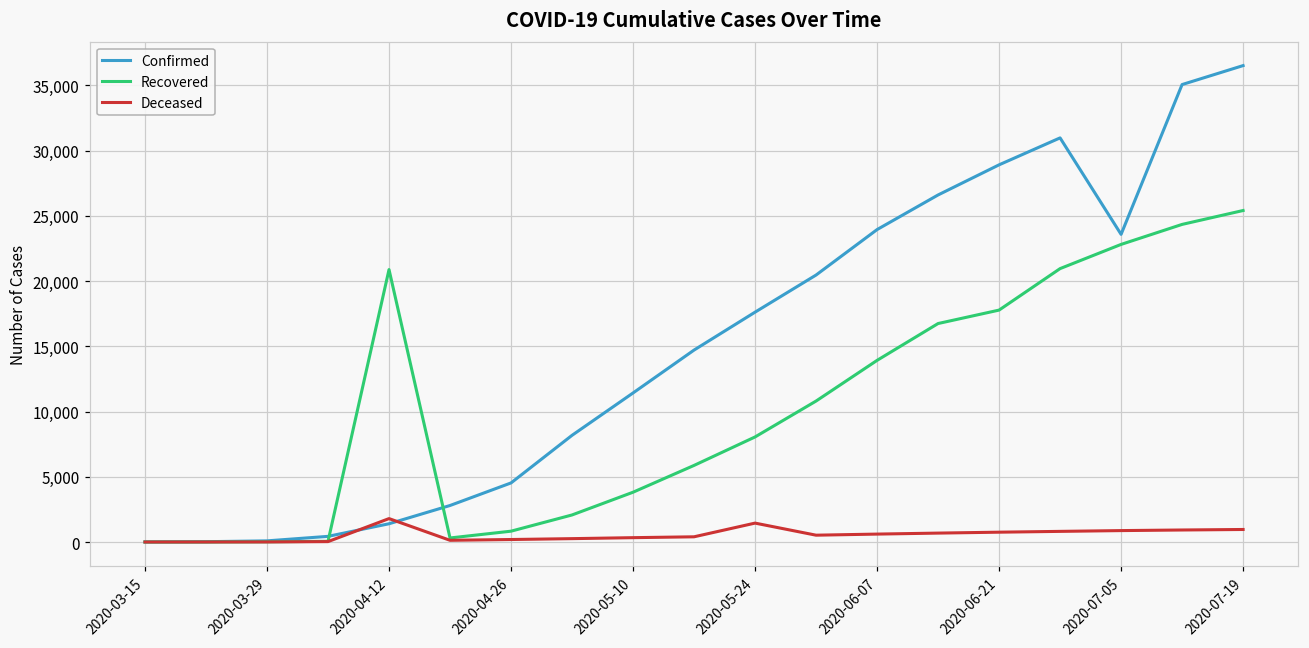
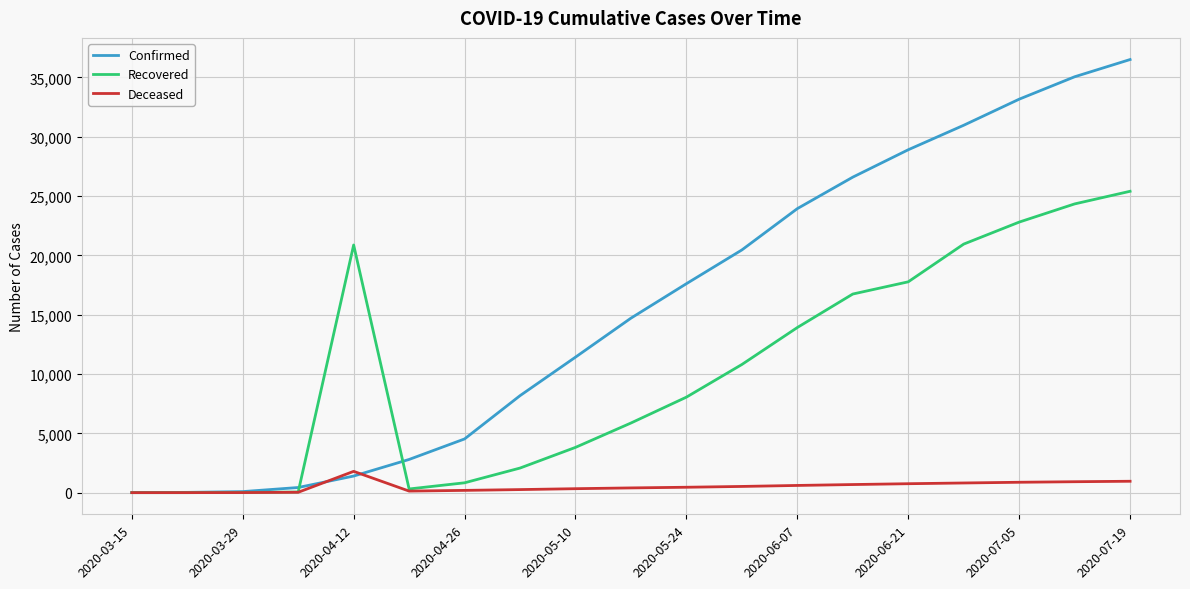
Deceased, 2020-05-24: 1,400 -> 500
Confirmed, 2020-07-05: 23,600 -> 33,200
